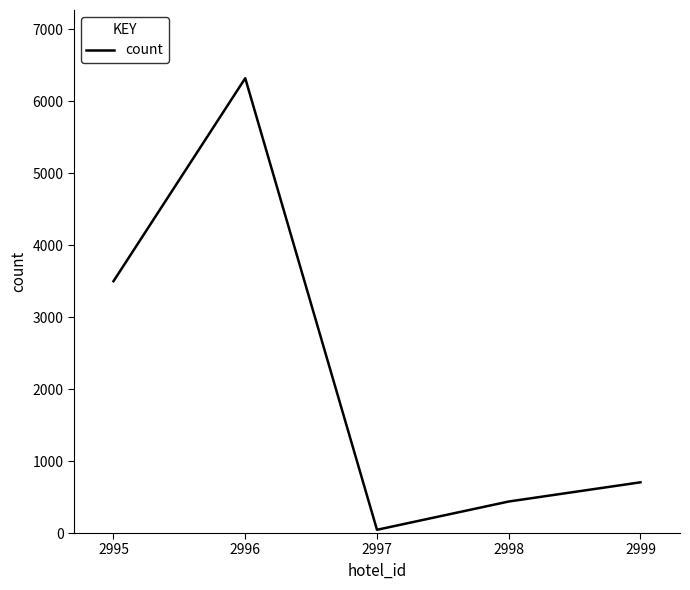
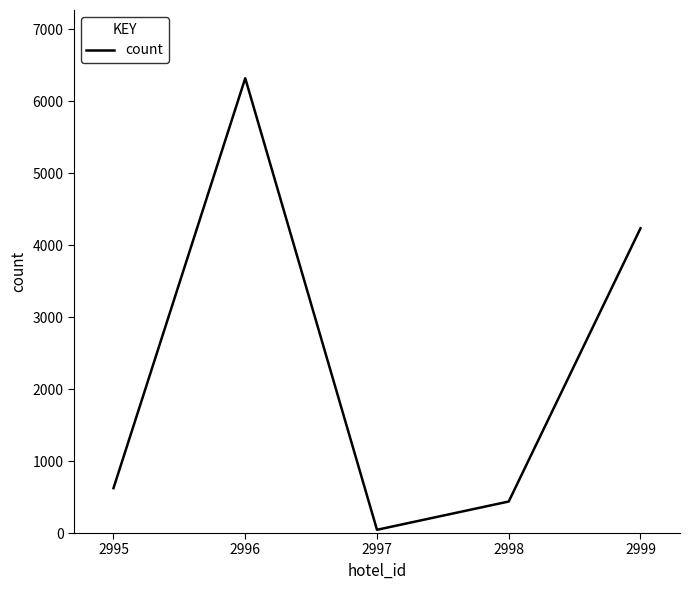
2995: 3500 -> 600
2999: 700 -> 4200
